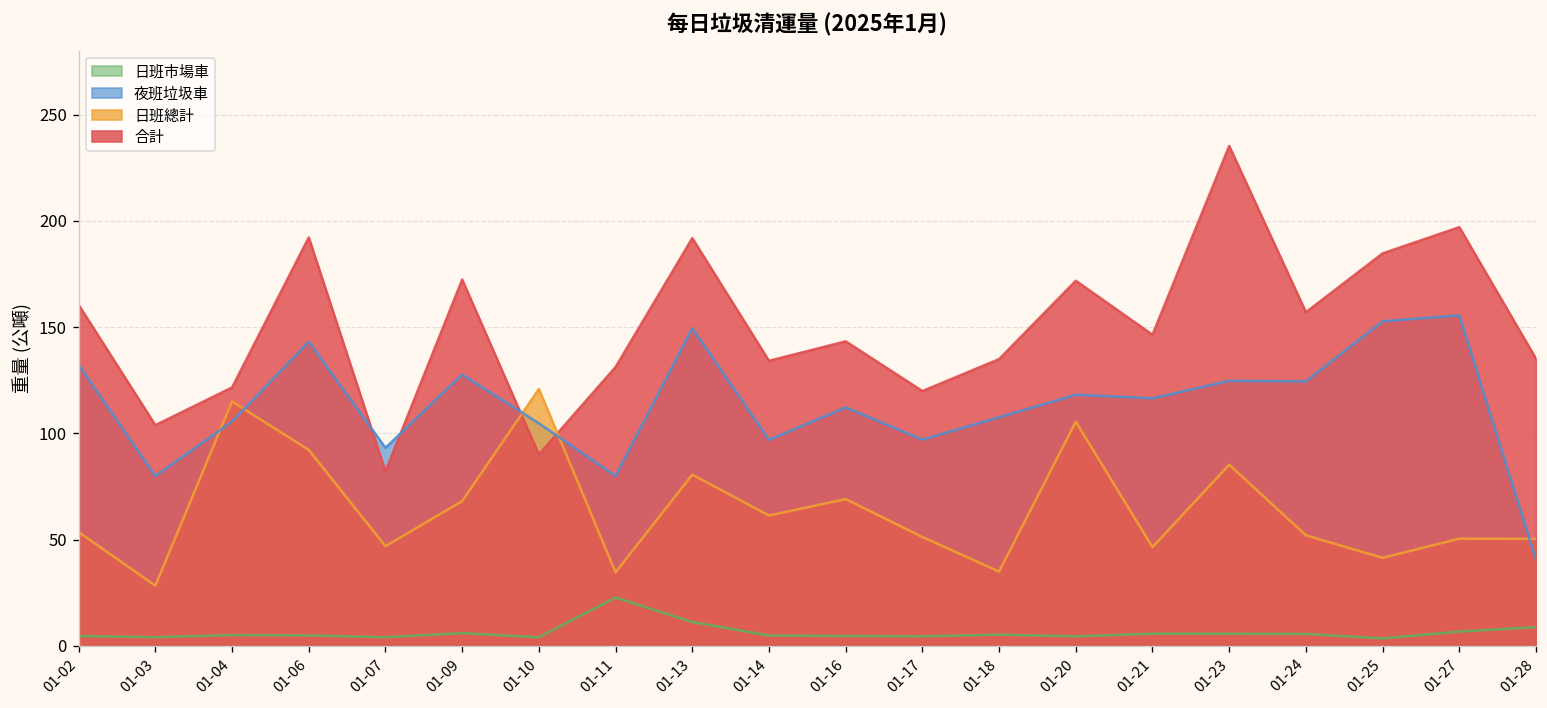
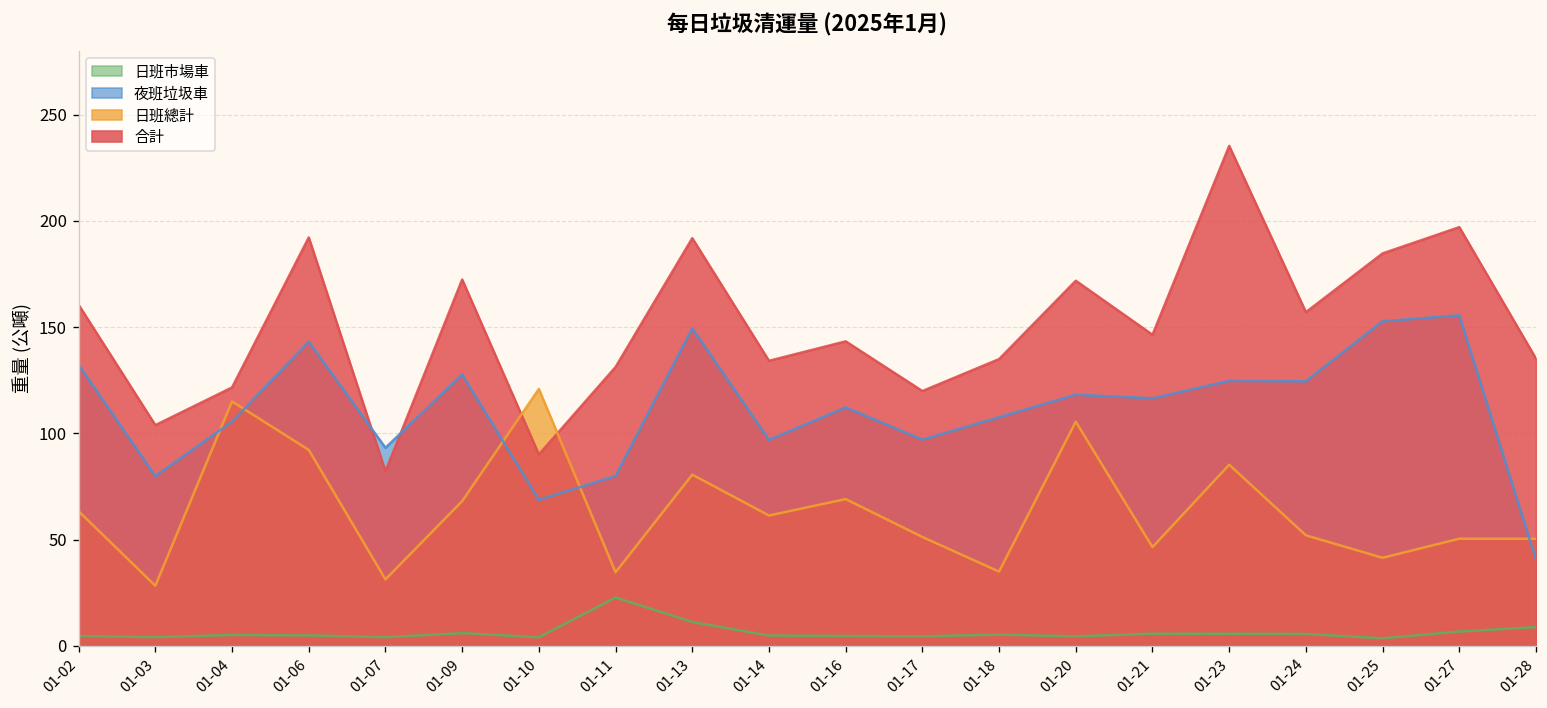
日班總計, 01-02: 54 -> 63
日班總計, 01-07: 47 -> 31
夜班垃圾車, 01-10: 105 -> 69
